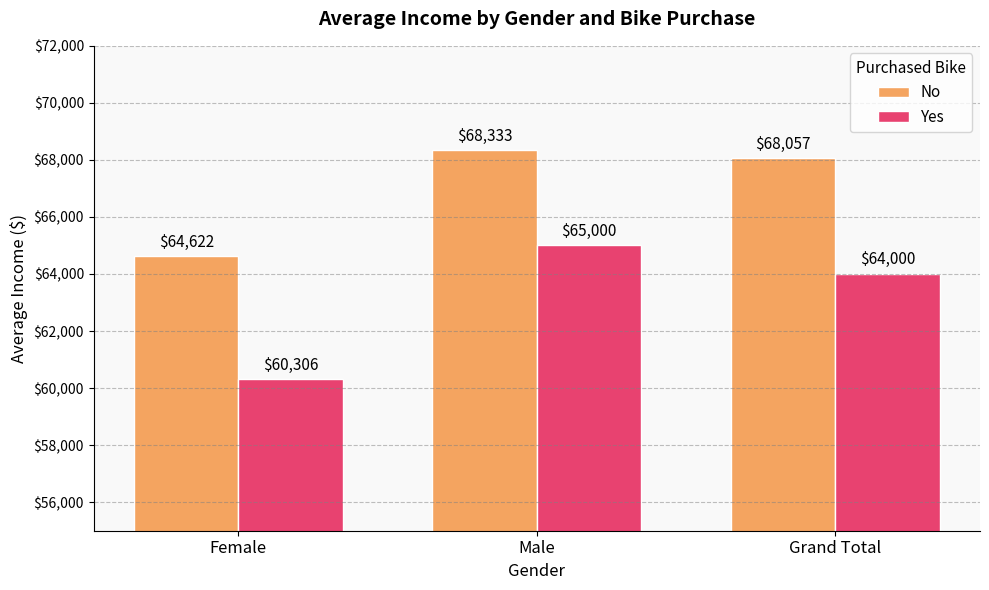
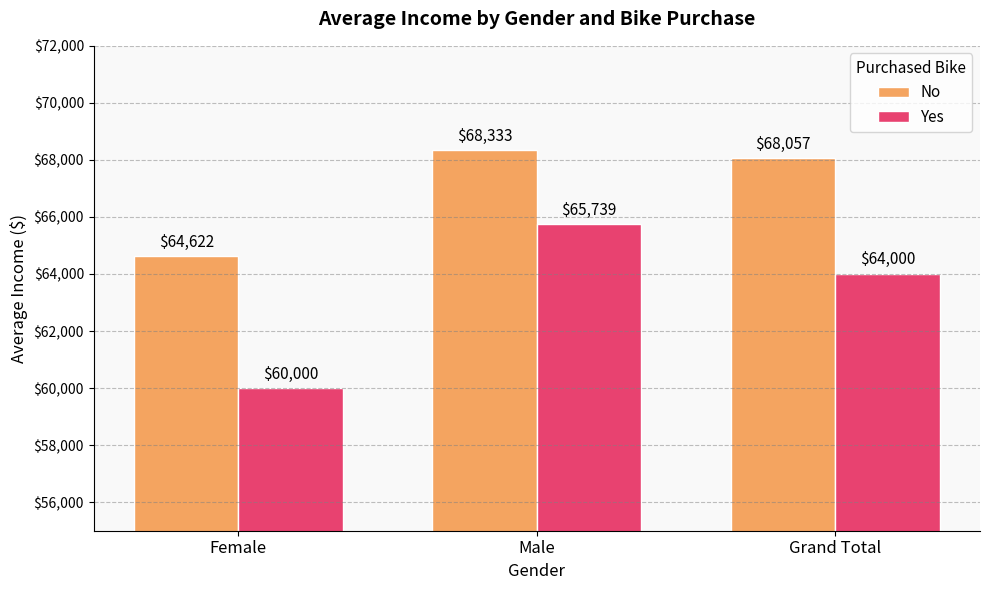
Yes, Female: $60,306 -> $60,000
Yes, Male: $65,000 -> $65,739
